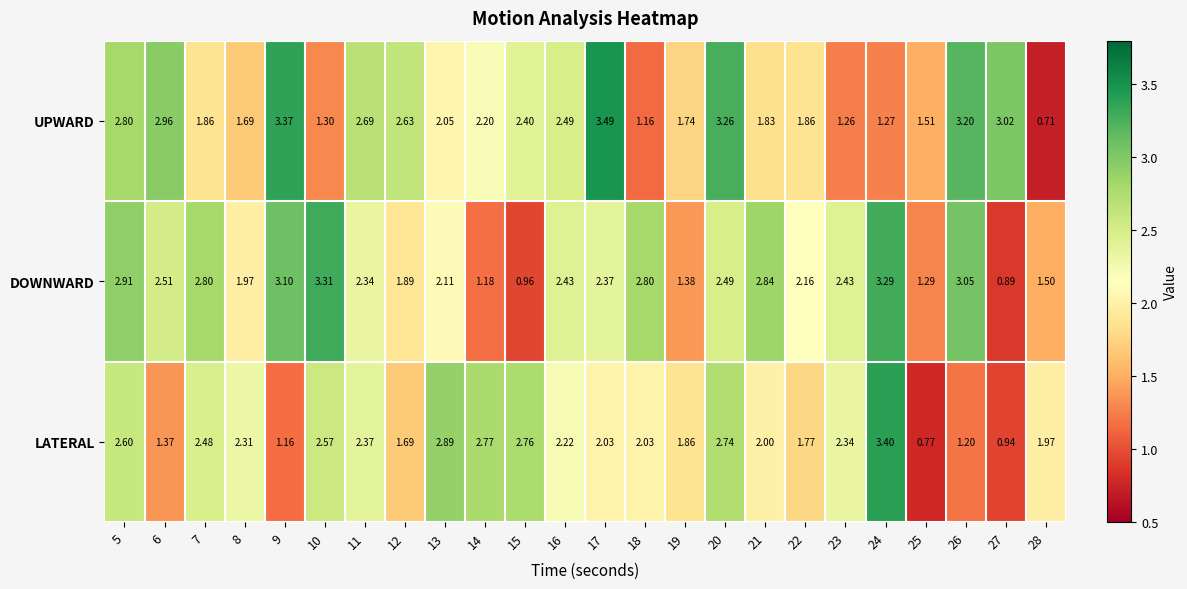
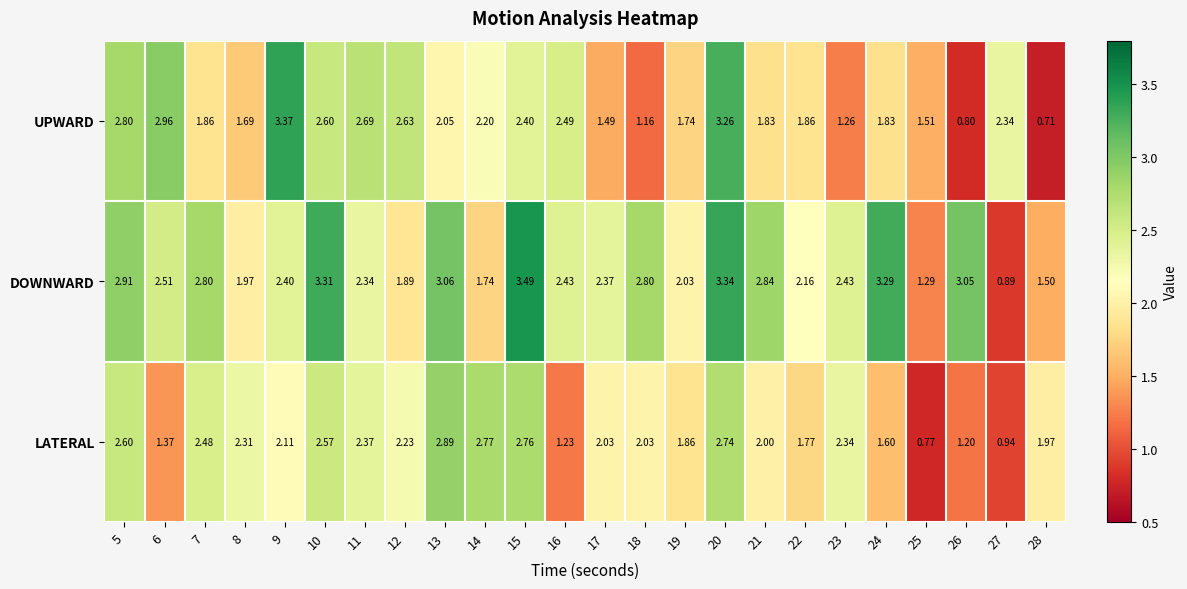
UPWARD, 10: 1.30 -> 2.60
UPWARD, 17: 3.49 -> 1.49
UPWARD, 24: 1.27 -> 1.83
UPWARD, 26: 3.20 -> 0.80
UPWARD, 27: 3.02 -> 2.34
DOWNWARD, 9: 3.10 -> 2.40
DOWNWARD, 13: 2.11 -> 3.06
DOWNWARD, 14: 1.18 -> 1.74
DOWNWARD, 15: 0.96 -> 3.49
DOWNWARD, 19: 1.38 -> 2.03
DOWNWARD, 20: 2.49 -> 3.34
LATERAL, 9: 1.16 -> 2.11
LATERAL, 12: 1.69 -> 2.23
LATERAL, 16: 2.22 -> 1.23
LATERAL, 24: 3.40 -> 1.60
